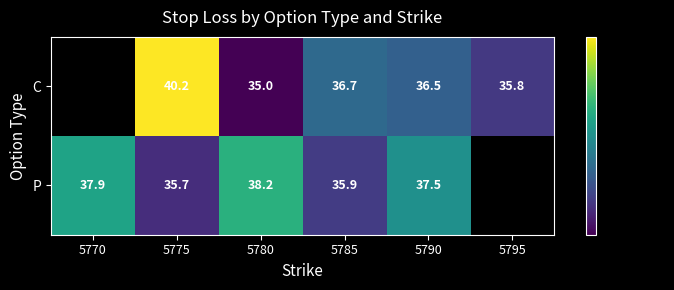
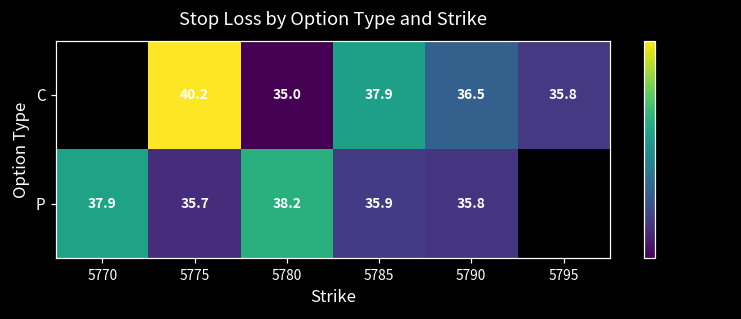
C, 5785: 36.7 -> 37.9
P, 5790: 37.5 -> 35.8
